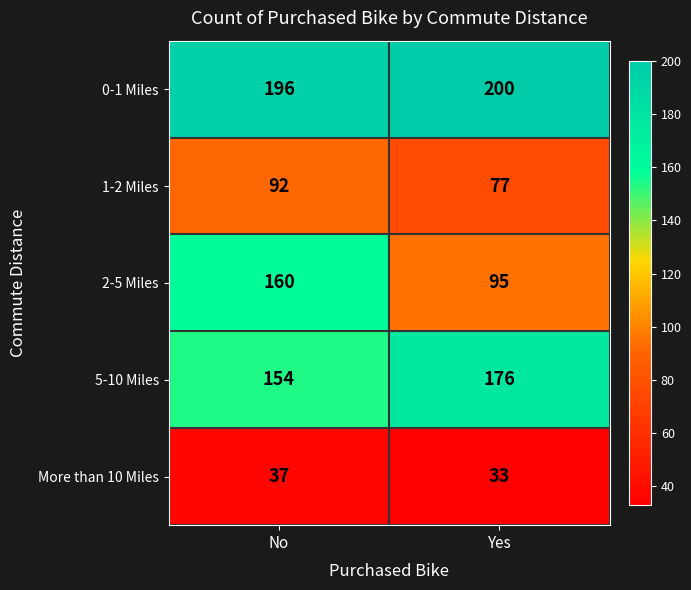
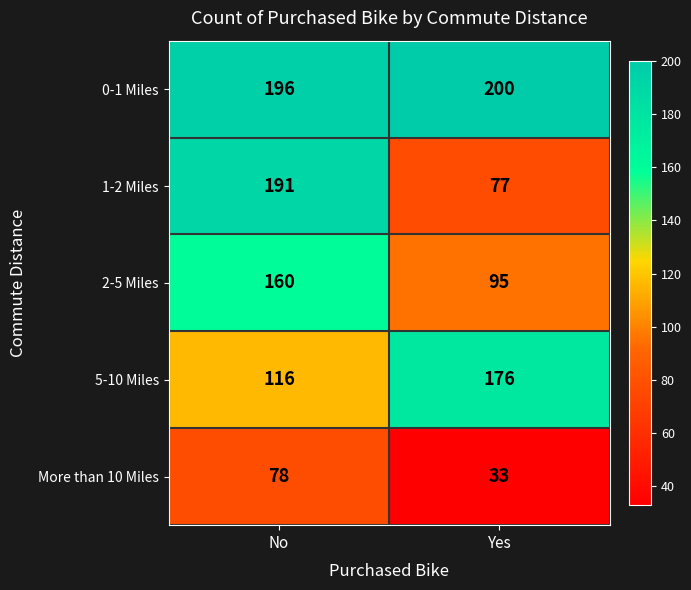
1-2 Miles, No: 92 -> 191
5-10 Miles, No: 154 -> 116
More than 10 Miles, No: 37 -> 78
